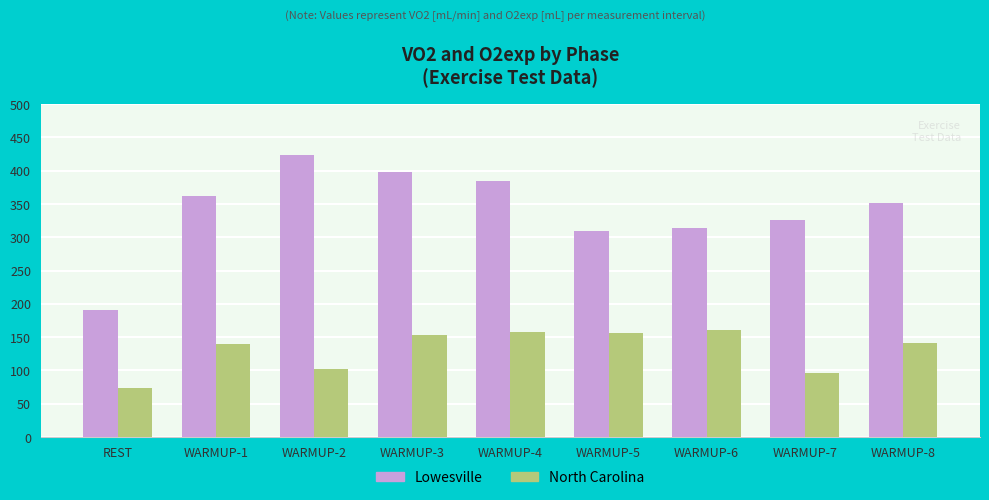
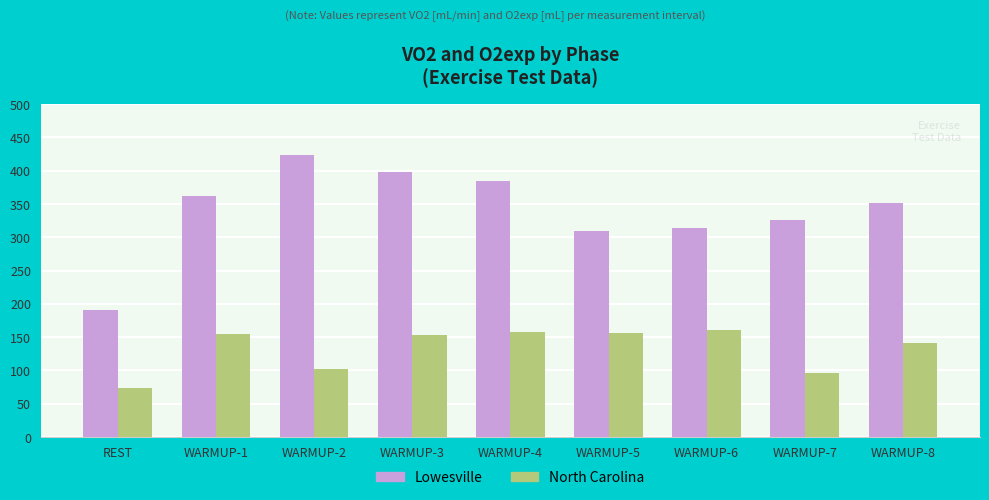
North Carolina, WARMUP-1: 140 -> 150
